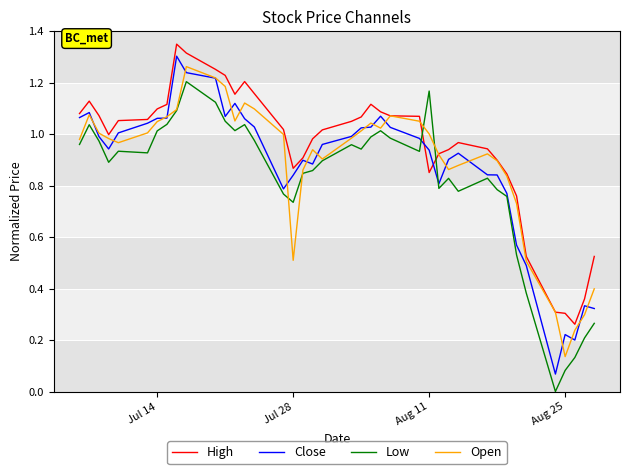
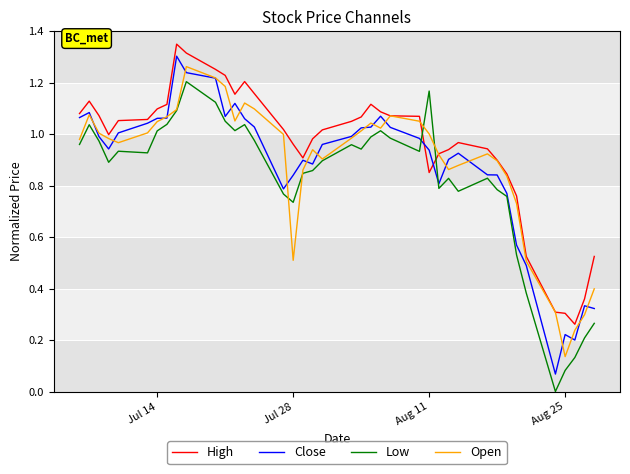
High, Jul 28: 0.87 -> 0.96
